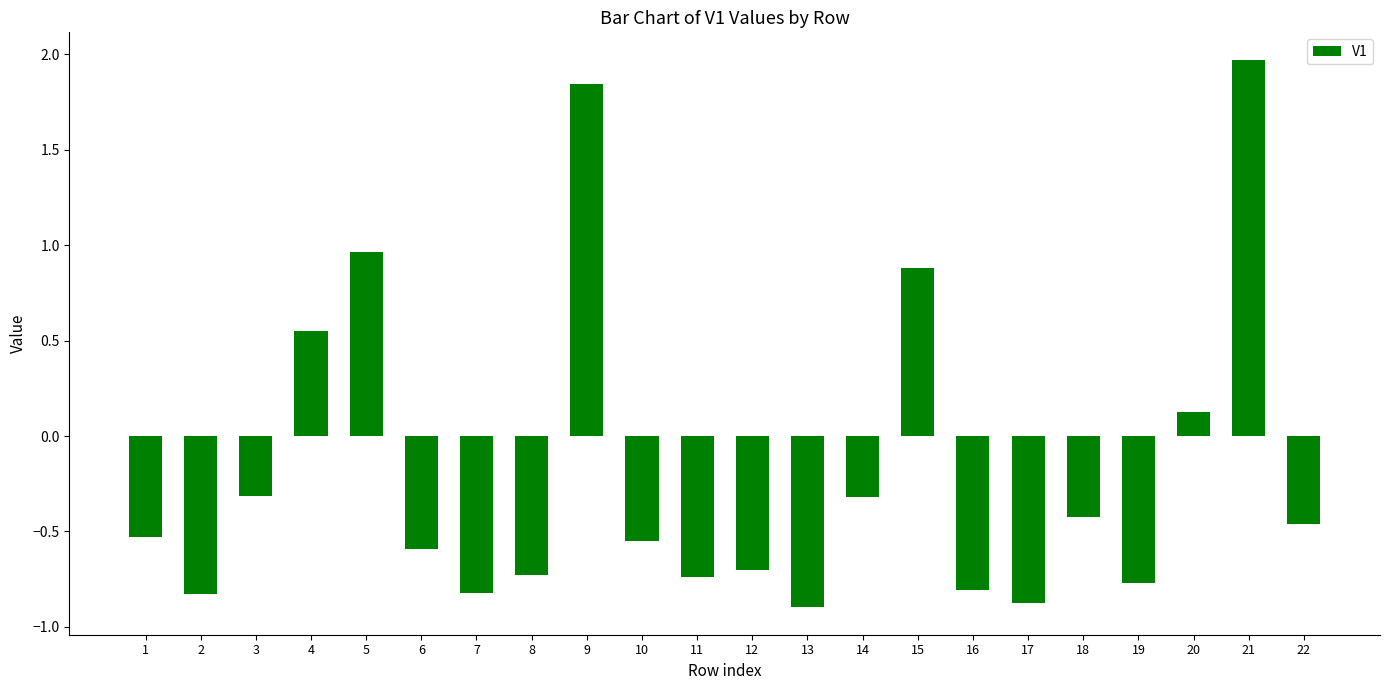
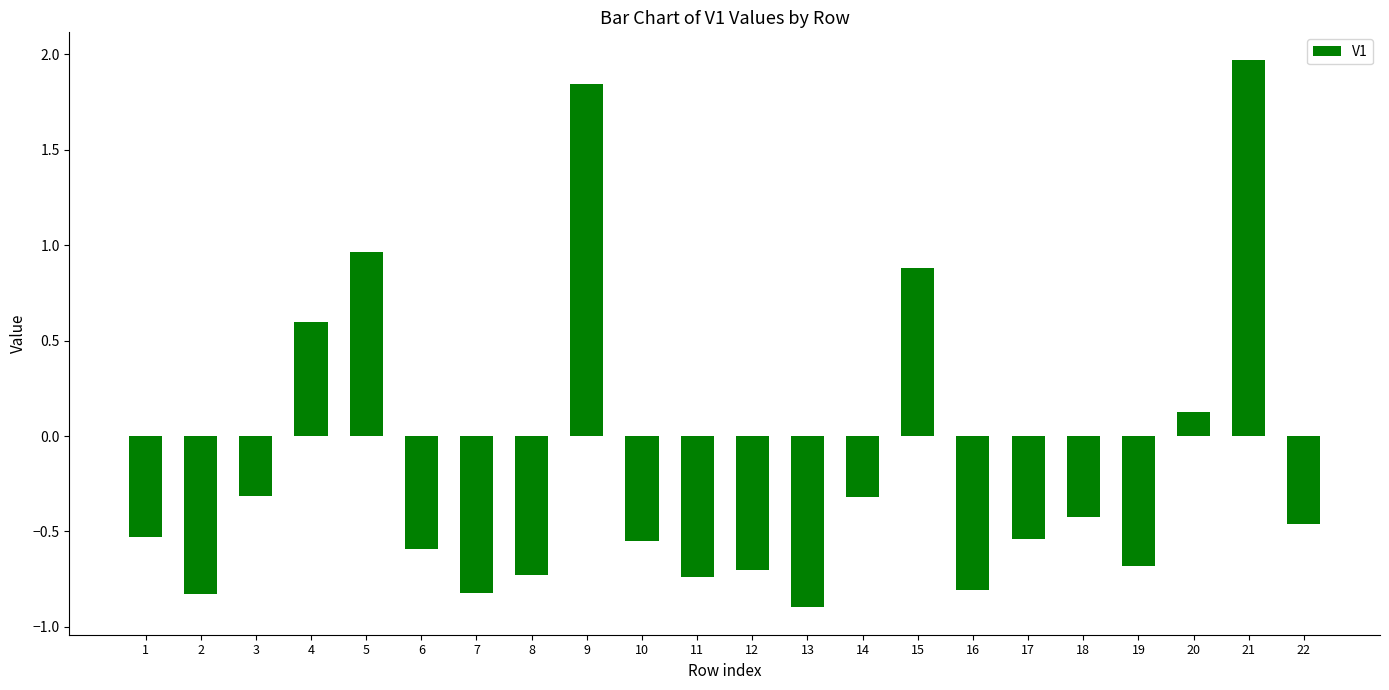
4: 0.55 -> 0.60
17: -0.87 -> -0.54
19: -0.77 -> -0.68
